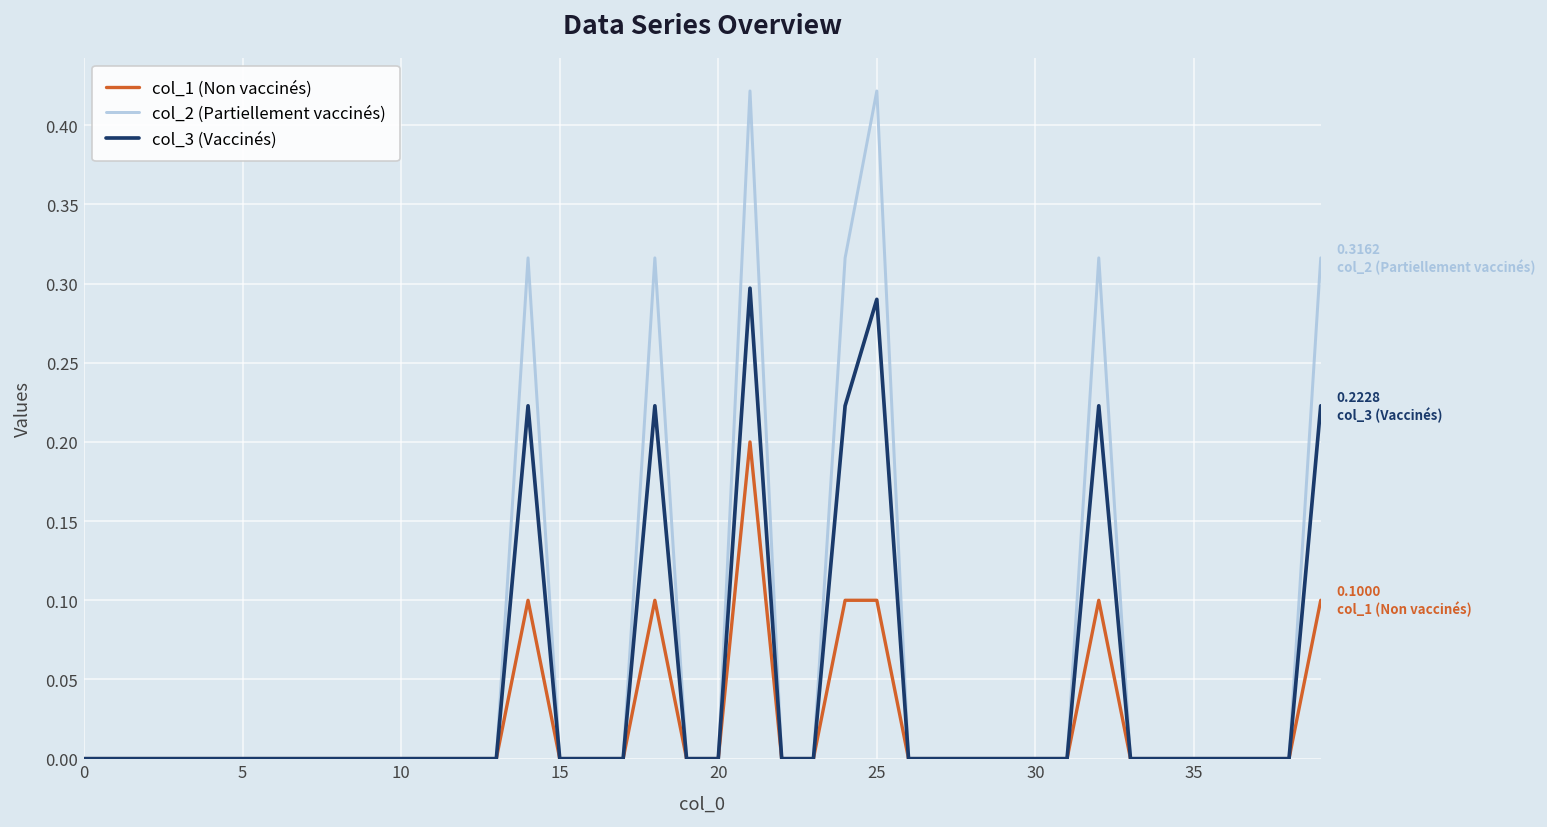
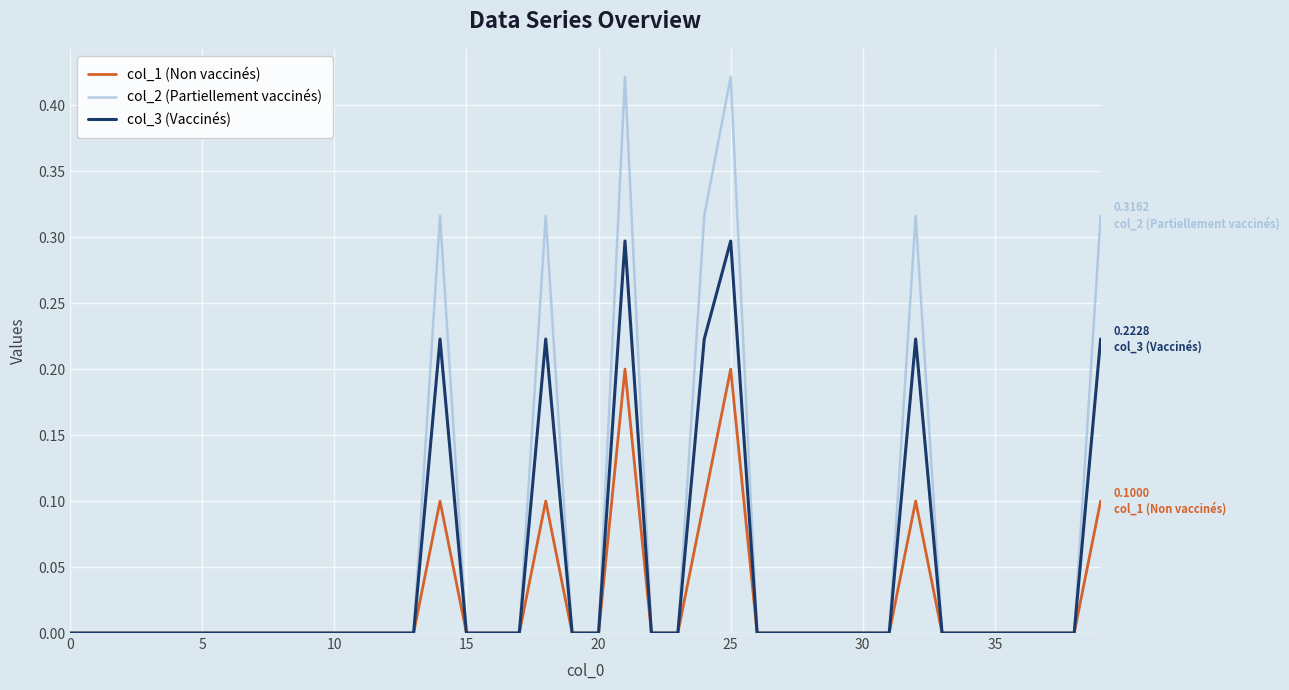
col_1 (Non vaccinés), 25: 0.1 -> 0.2
col_3 (Vaccinés), 25: 0.290 -> 0.297
